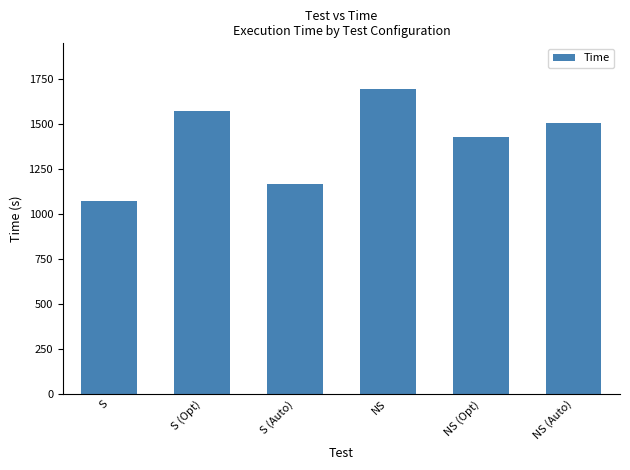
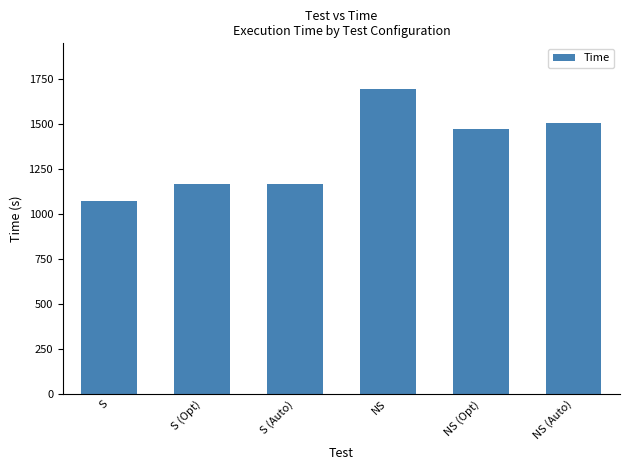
S (Opt): 1570 -> 1160
NS (Opt): 1430 -> 1470
